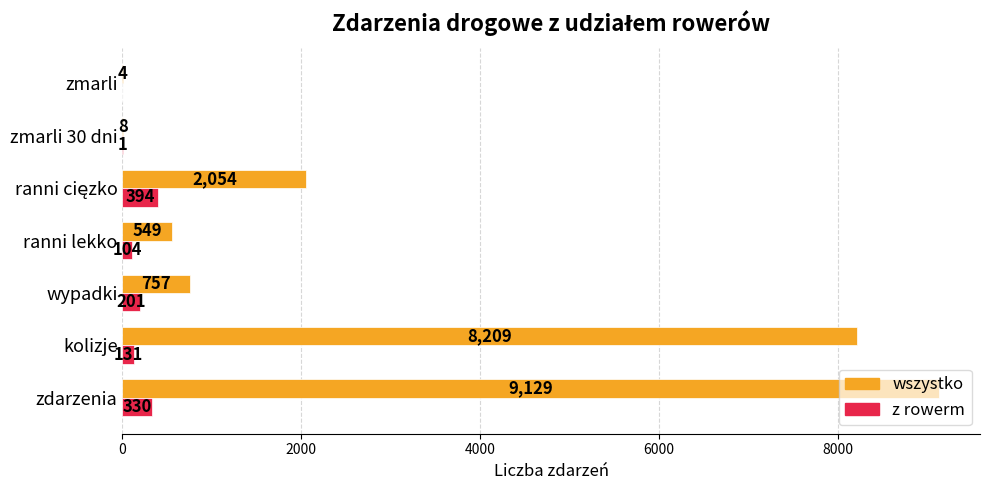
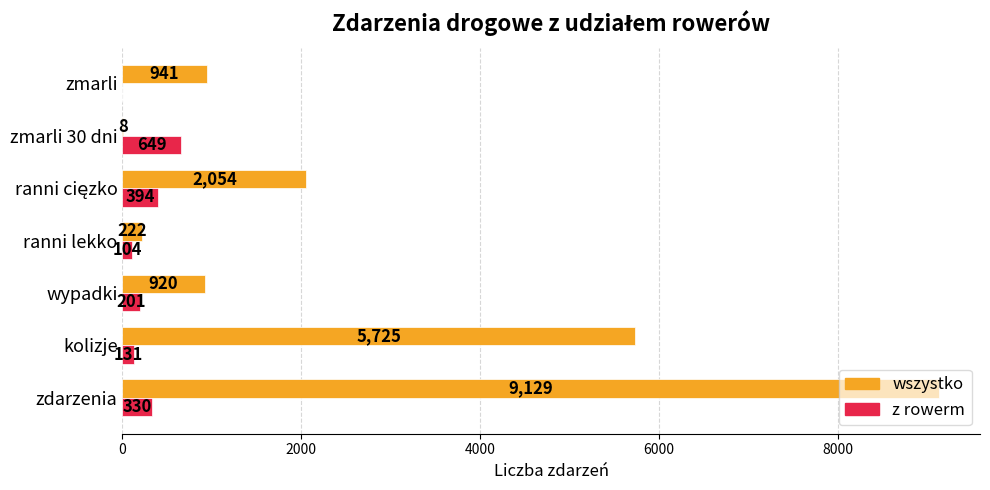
wszystko, zmarli: 4 -> 941
z rowerm, zmarli 30 dni: 1 -> 649
wszystko, ranni lekko: 549 -> 222
wszystko, wypadki: 757 -> 920
wszystko, kolizje: 8,209 -> 5,725
